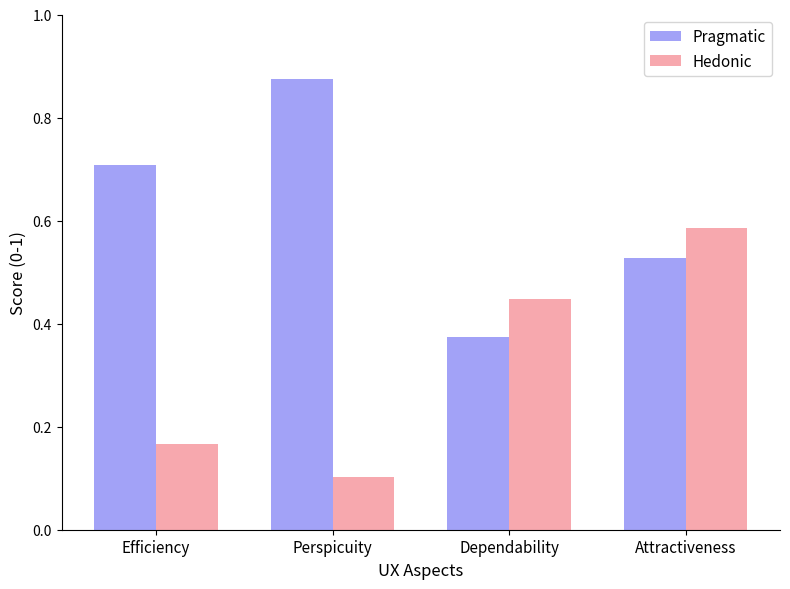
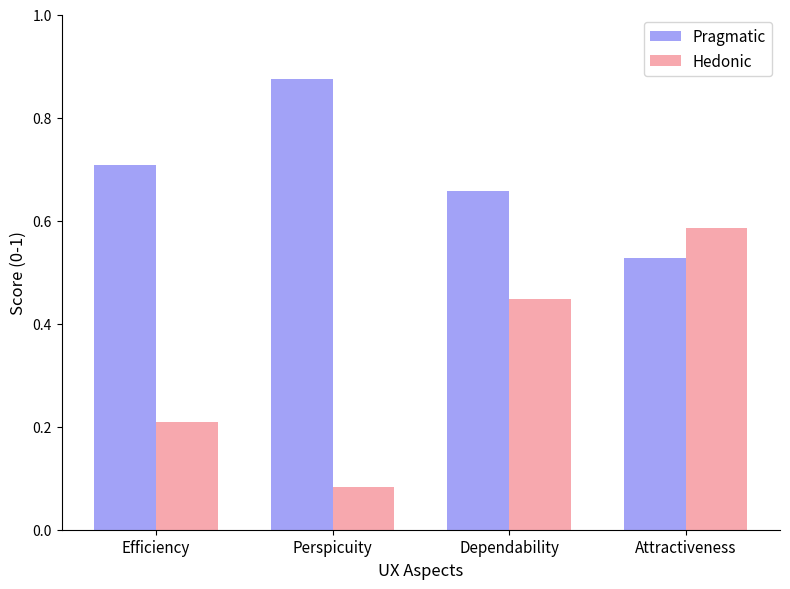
Hedonic, Efficiency: 0.17 -> 0.21
Hedonic, Perspicuity: 0.10 -> 0.08
Pragmatic, Dependability: 0.38 -> 0.66
